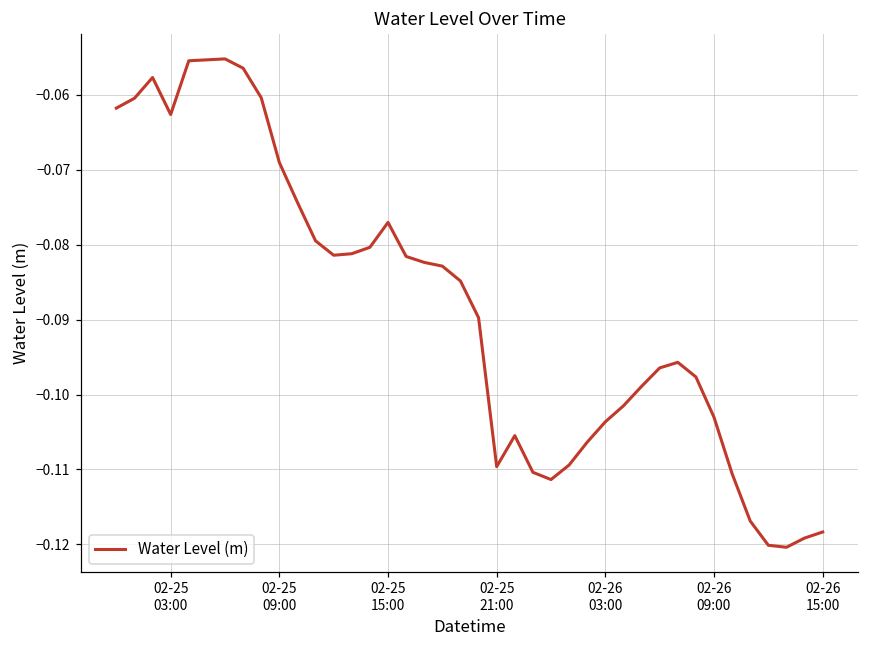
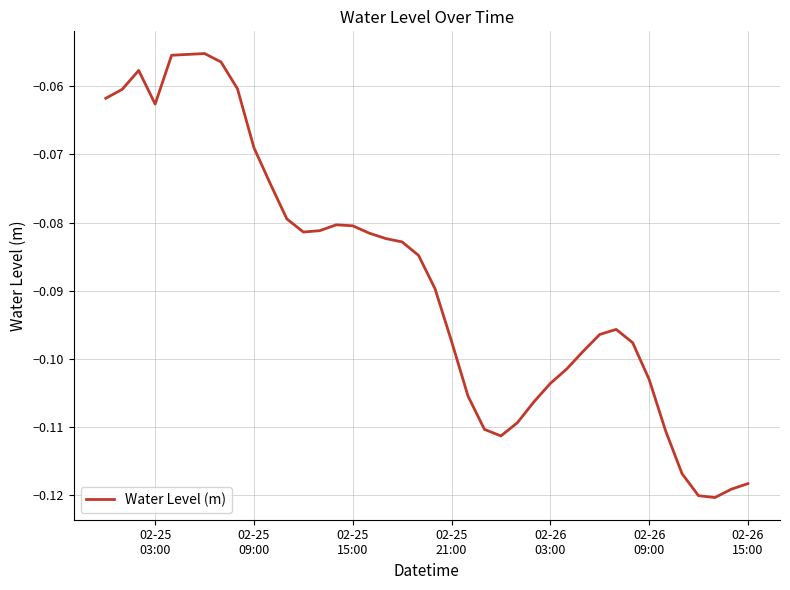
02-25 15:00: -0.077 -> -0.080
02-25 21:00: -0.110 -> -0.097
